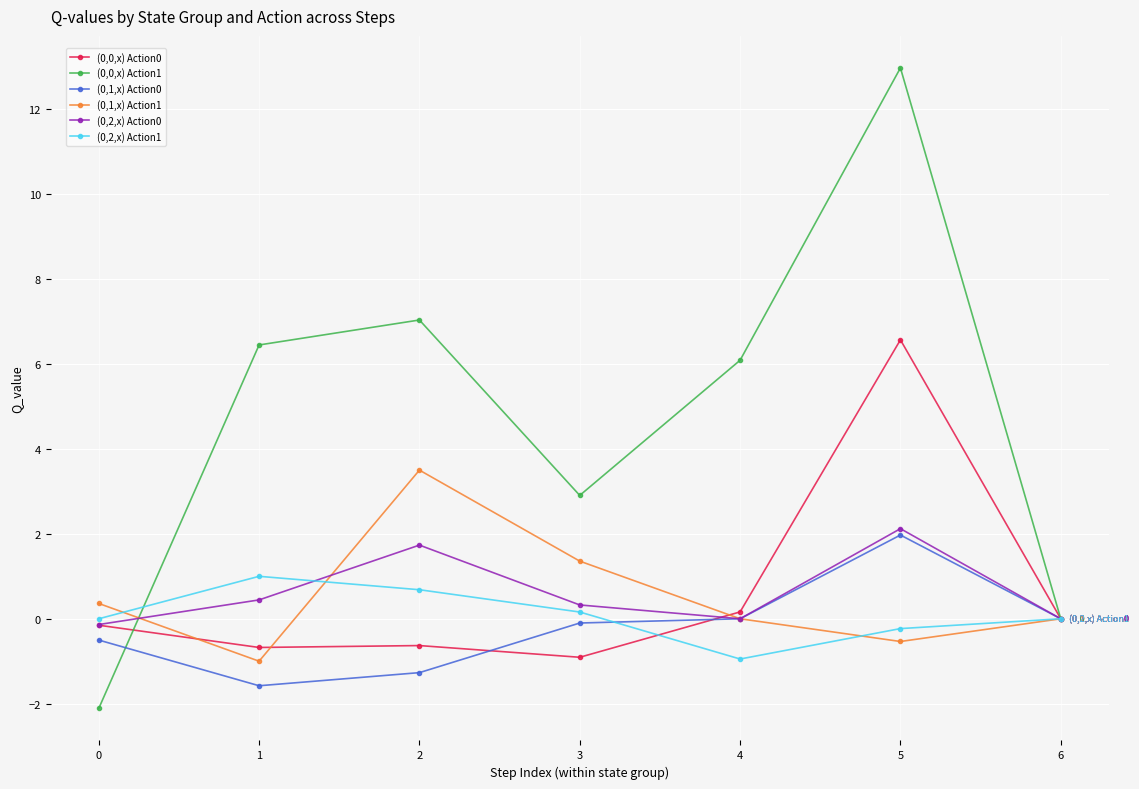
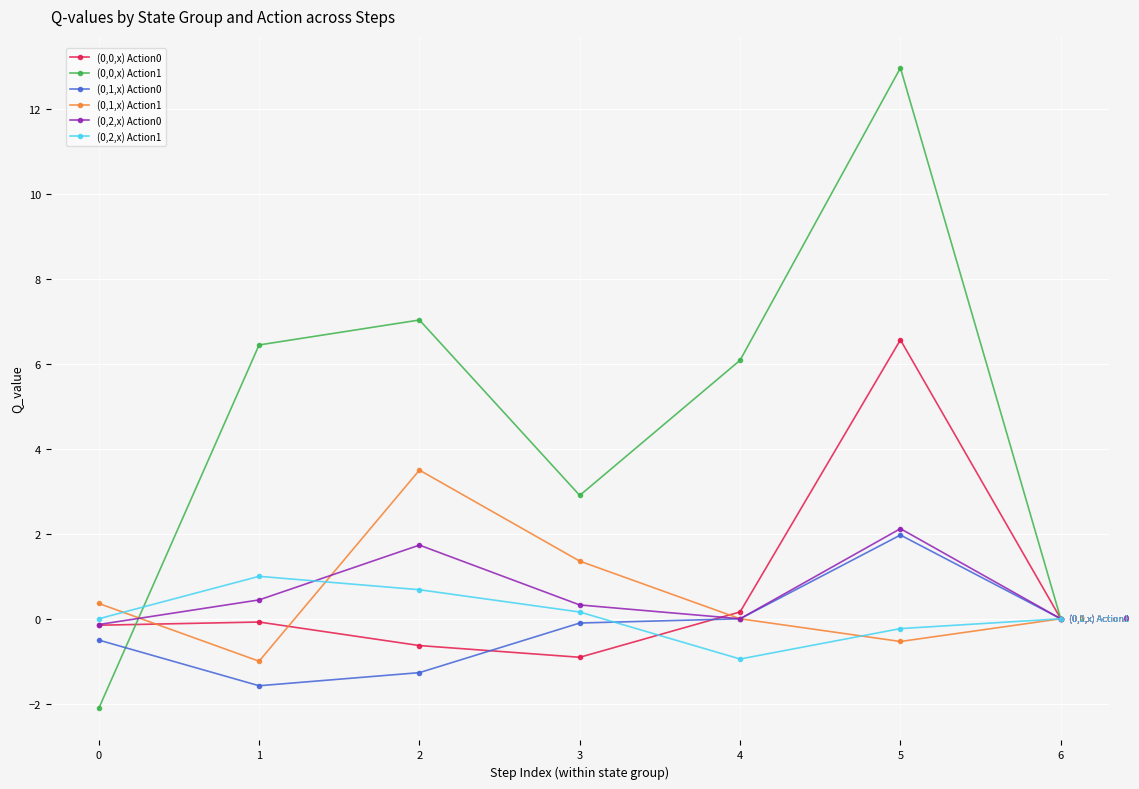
(0,0,x) Action0, 1: -0.7 -> -0.1
